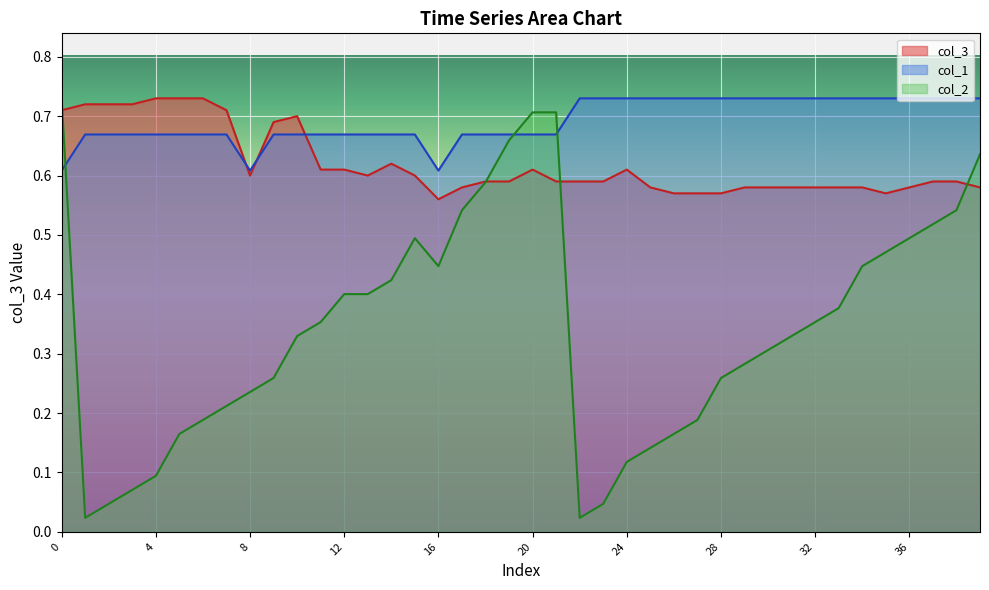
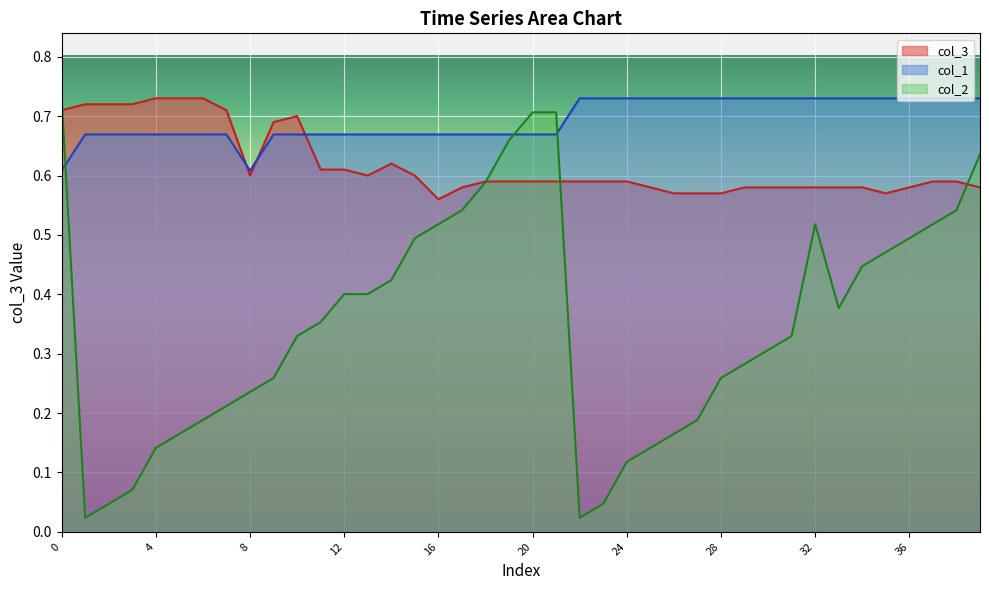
col_2, 4: 0.09 -> 0.14
col_1, 16: 0.61 -> 0.67
col_2, 16: 0.45 -> 0.52
col_3, 20: 0.61 -> 0.59
col_3, 24: 0.61 -> 0.59
col_2, 32: 0.35 -> 0.52
